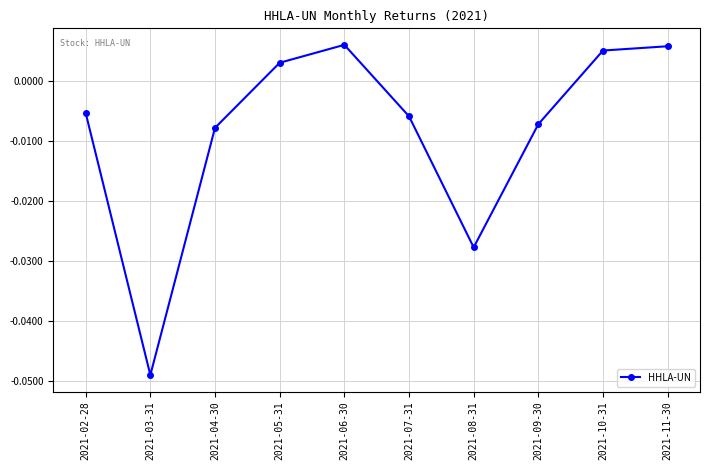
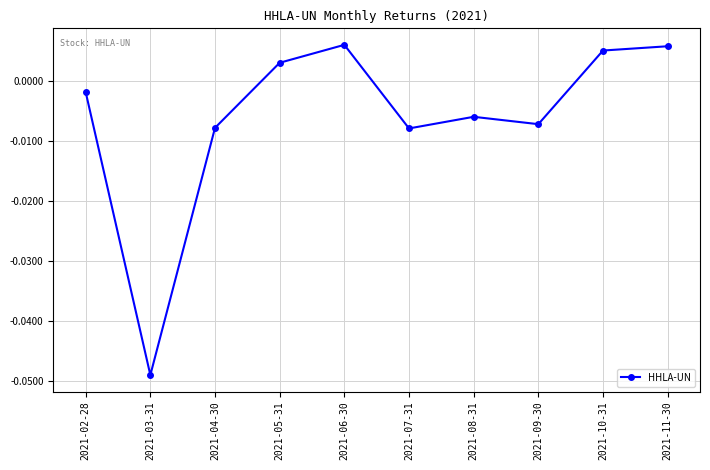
2021-02-28: -0.005 -> -0.002
2021-07-31: -0.006 -> -0.008
2021-08-31: -0.028 -> -0.006
